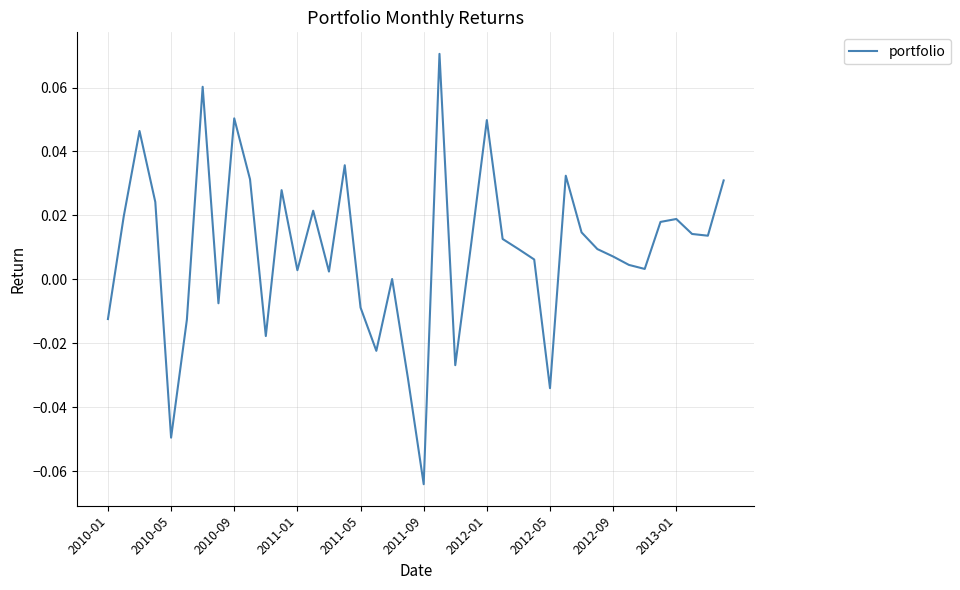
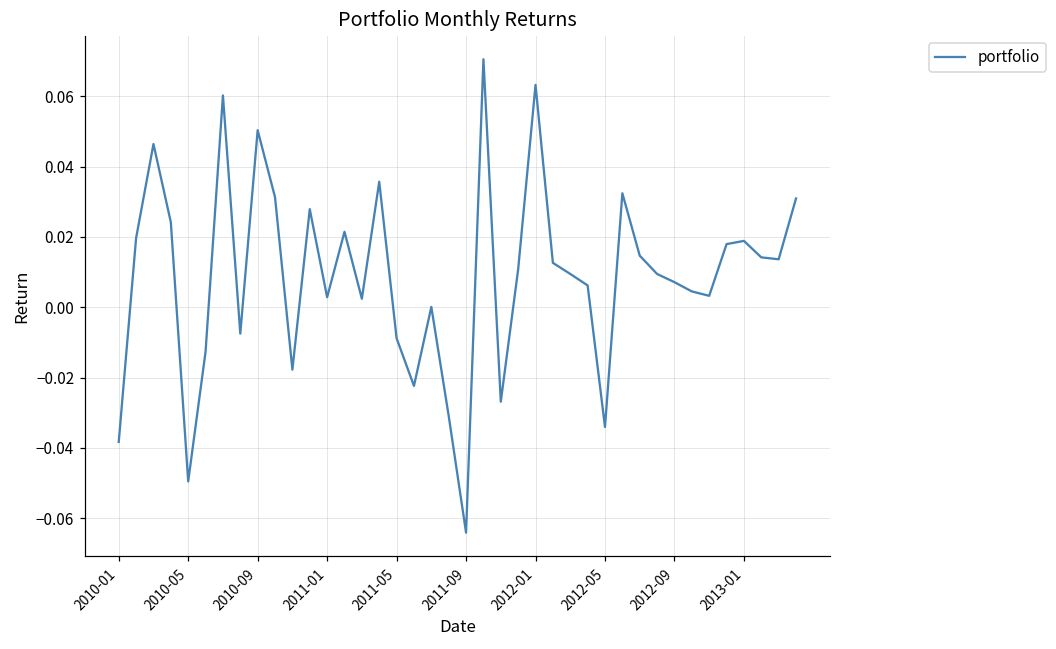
2010-01: -0.012 -> -0.038
2012-01: 0.050 -> 0.063
